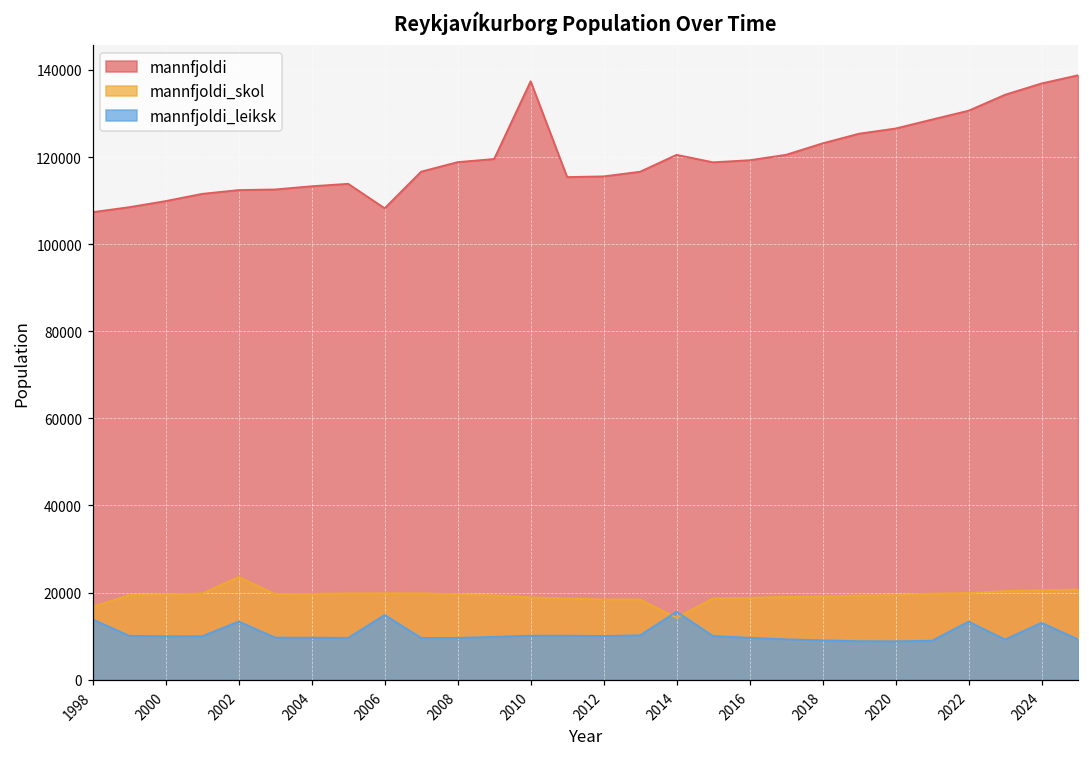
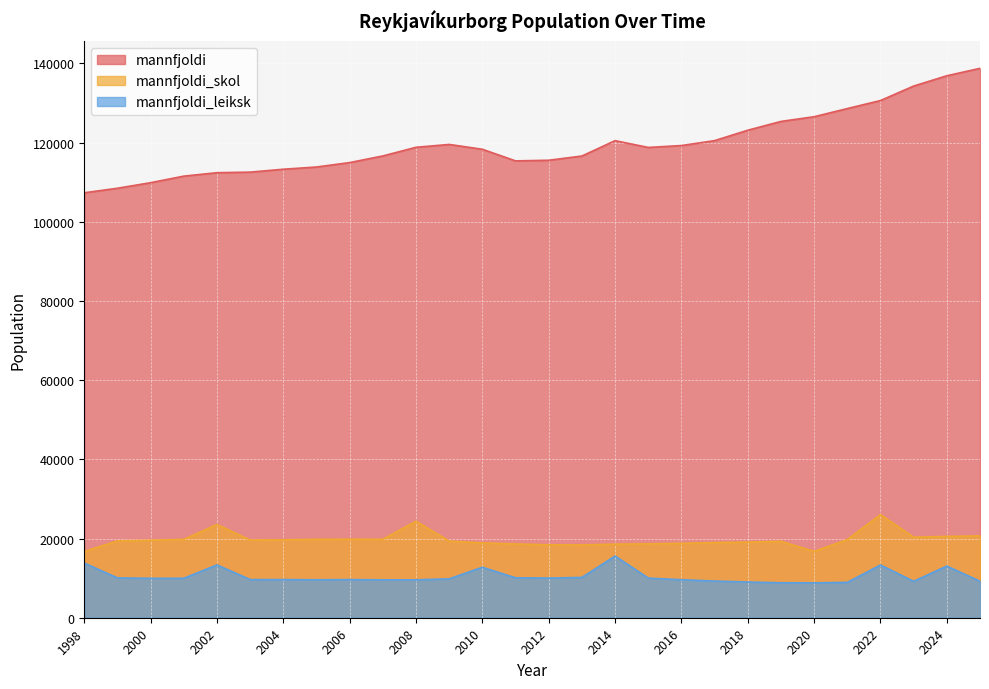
mannfjoldi, 2006: 108000 -> 115000
mannfjoldi_leiksk, 2006: 15000 -> 10000
mannfjoldi_skol, 2008: 20000 -> 24000
mannfjoldi, 2010: 137000 -> 118000
mannfjoldi_leiksk, 2010: 10000 -> 13000
mannfjoldi_skol, 2014: 14000 -> 19000
mannfjoldi_skol, 2020: 19000 -> 17000
mannfjoldi_skol, 2022: 20000 -> 26000
